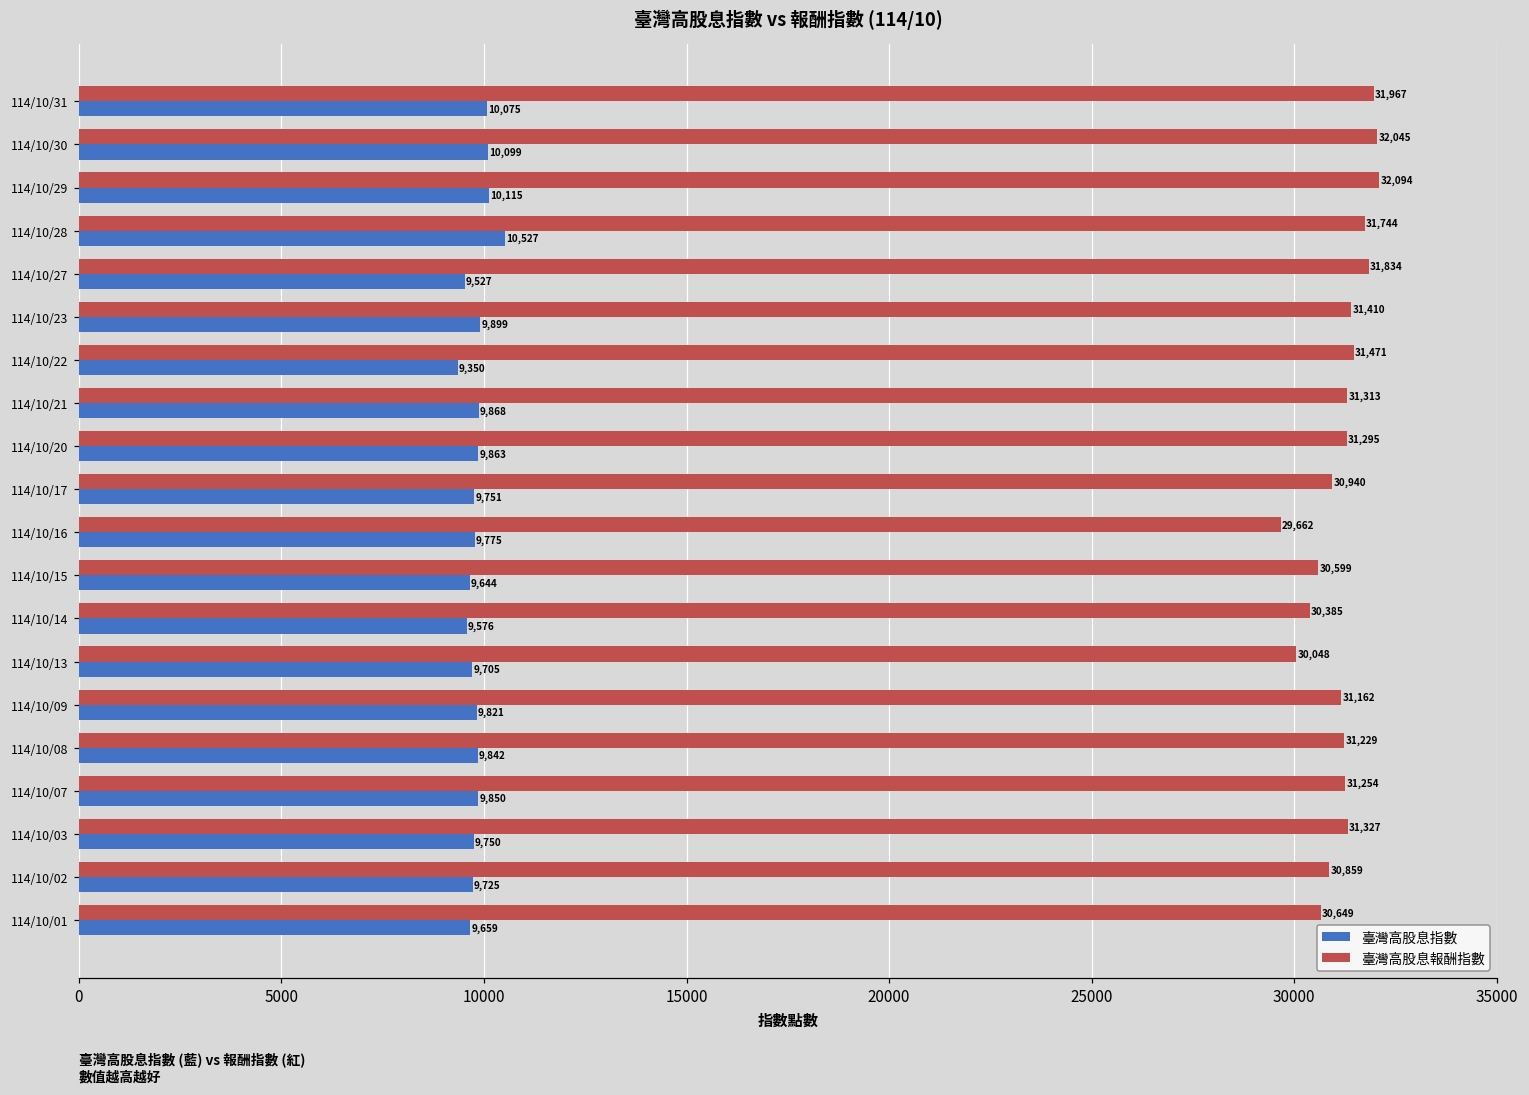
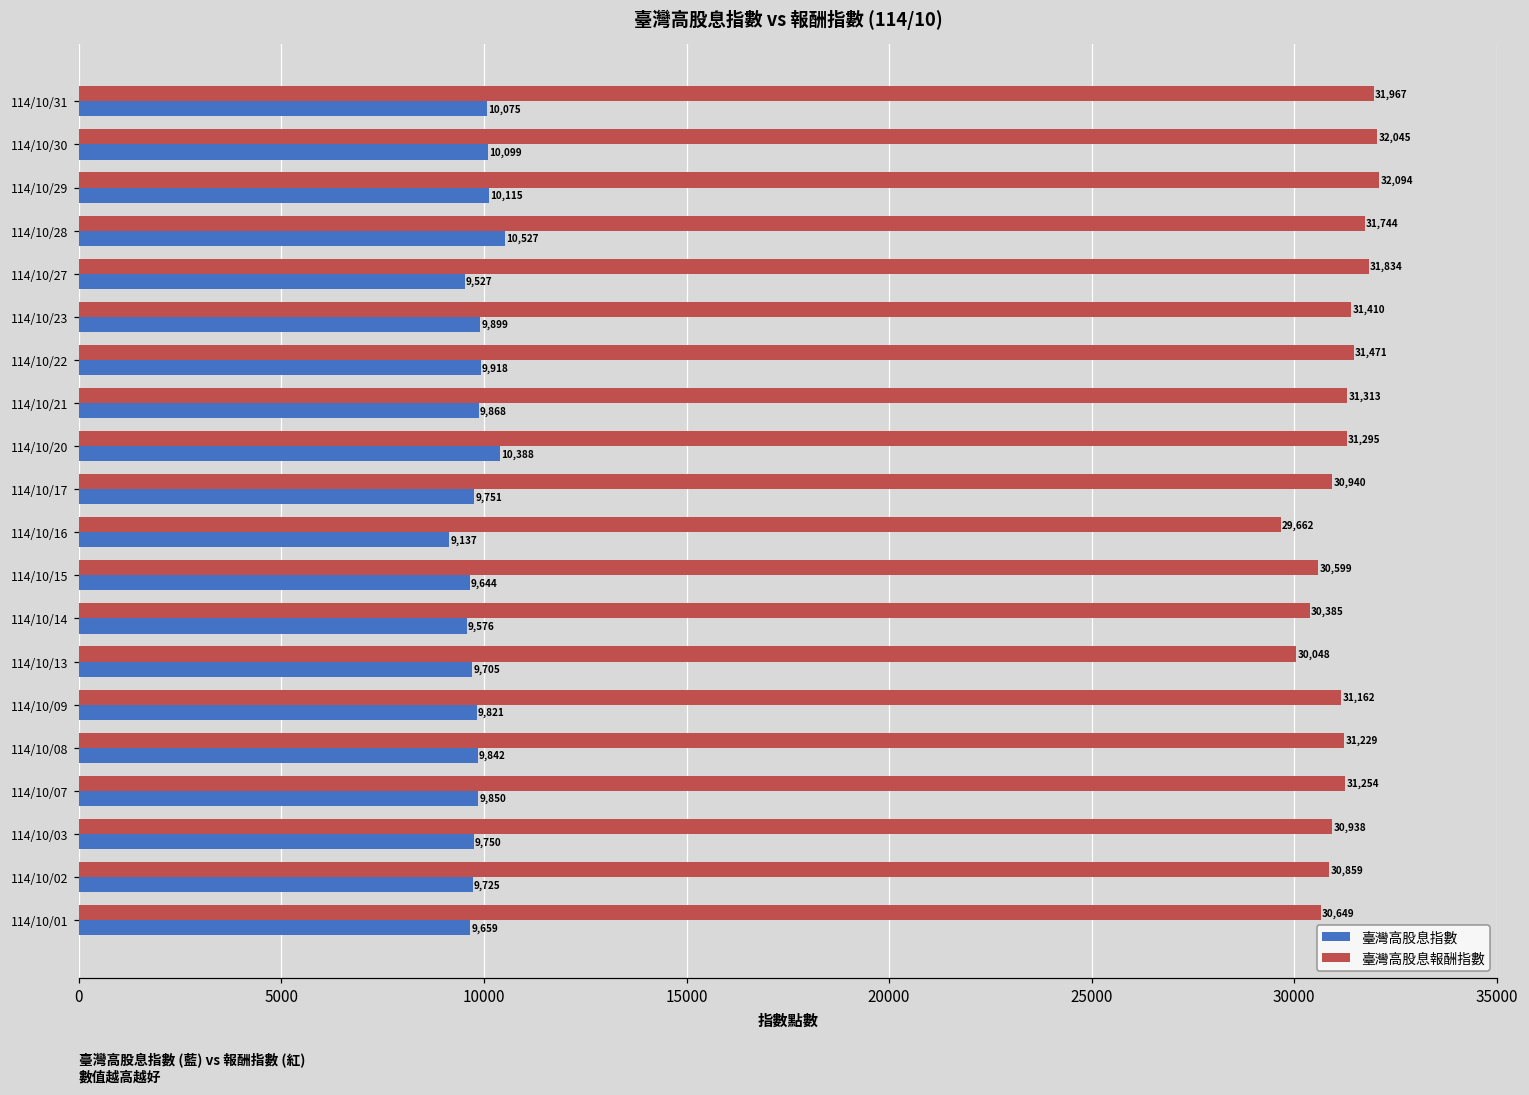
臺灣高股息指數, 114/10/22: 9,350 -> 9,918
臺灣高股息指數, 114/10/20: 9,863 -> 10,388
臺灣高股息指數, 114/10/16: 9,775 -> 9,137
臺灣高股息報酬指數, 114/10/03: 31,327 -> 30,938
